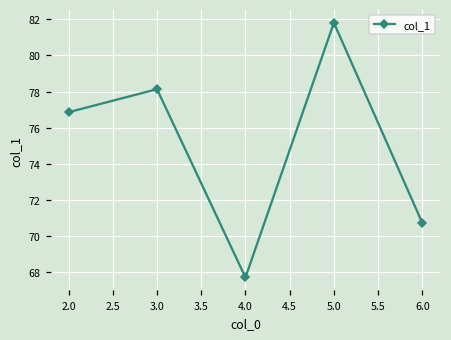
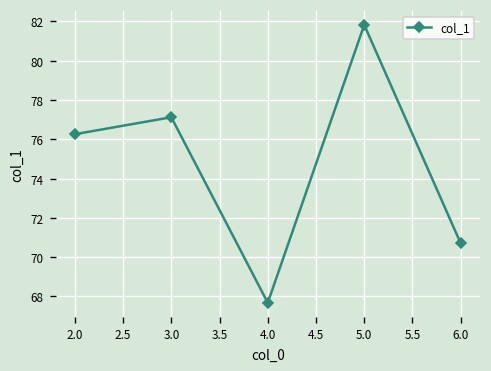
2.0: 76.9 -> 76.3
3.0: 78.1 -> 77.1
